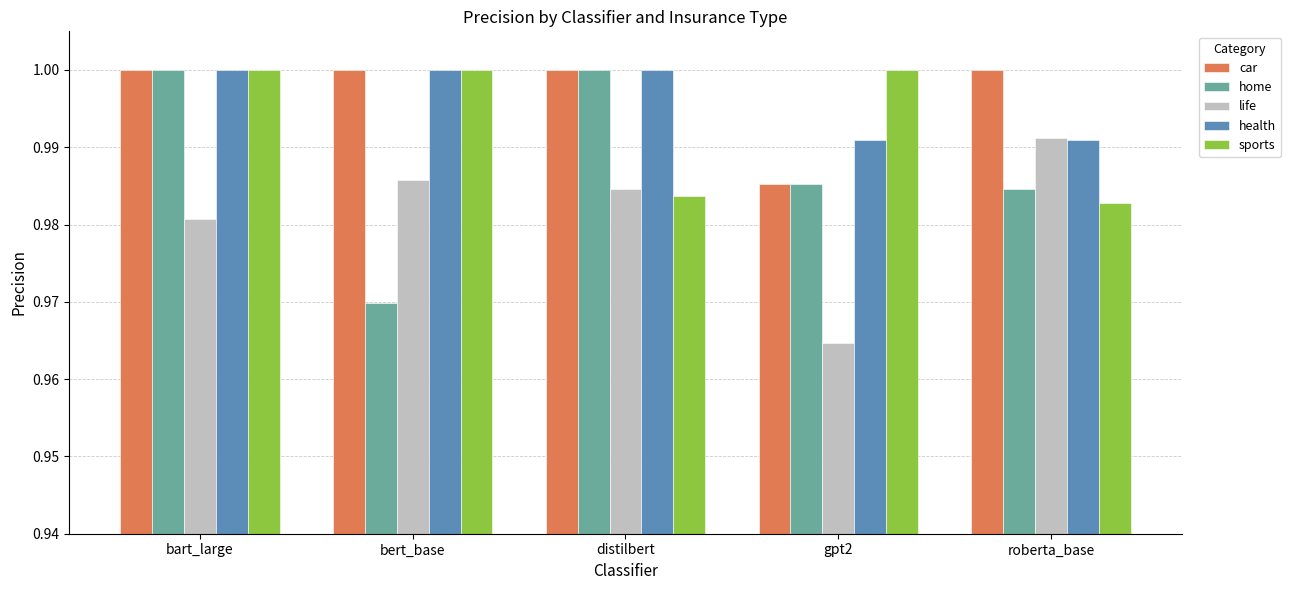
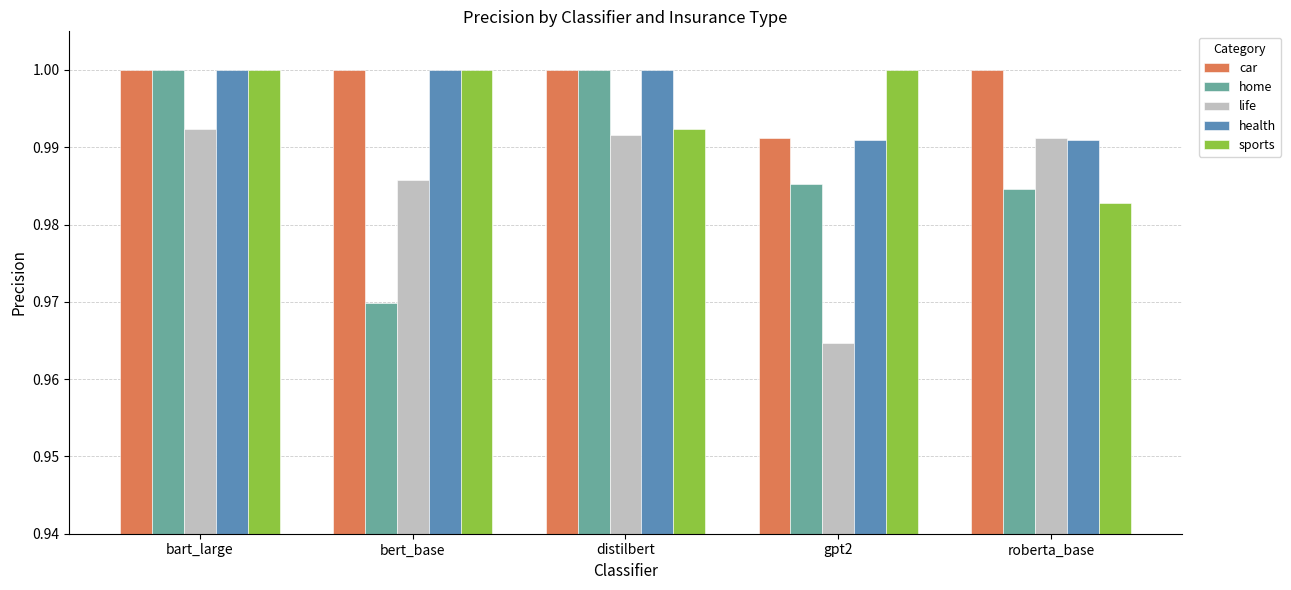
life, bart_large: 0.981 -> 0.992
life, distilbert: 0.985 -> 0.992
sports, distilbert: 0.984 -> 0.992
car, gpt2: 0.985 -> 0.991
